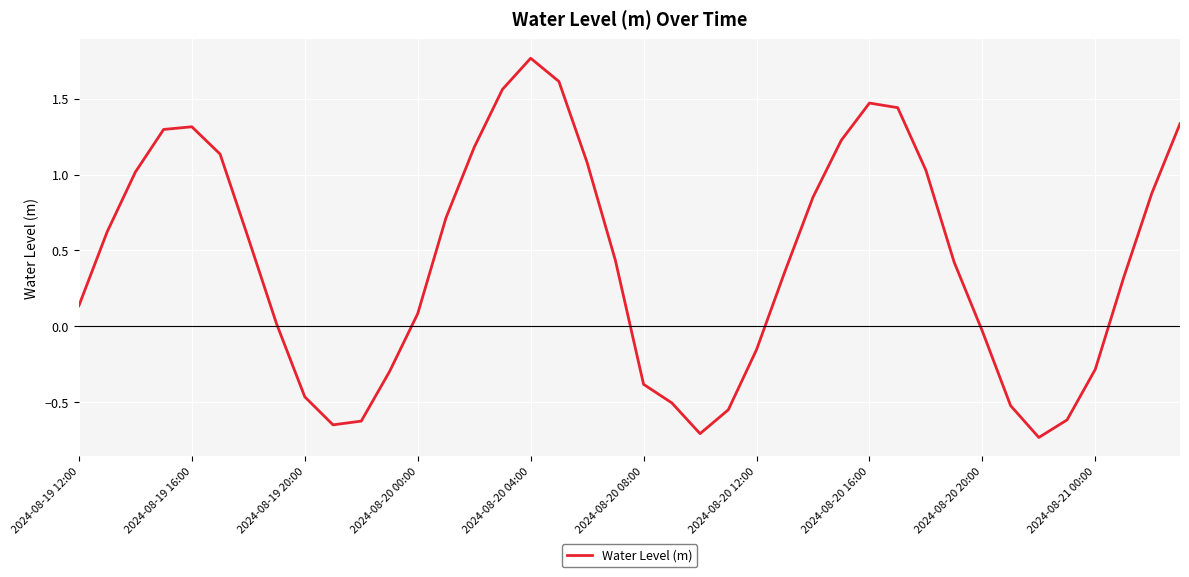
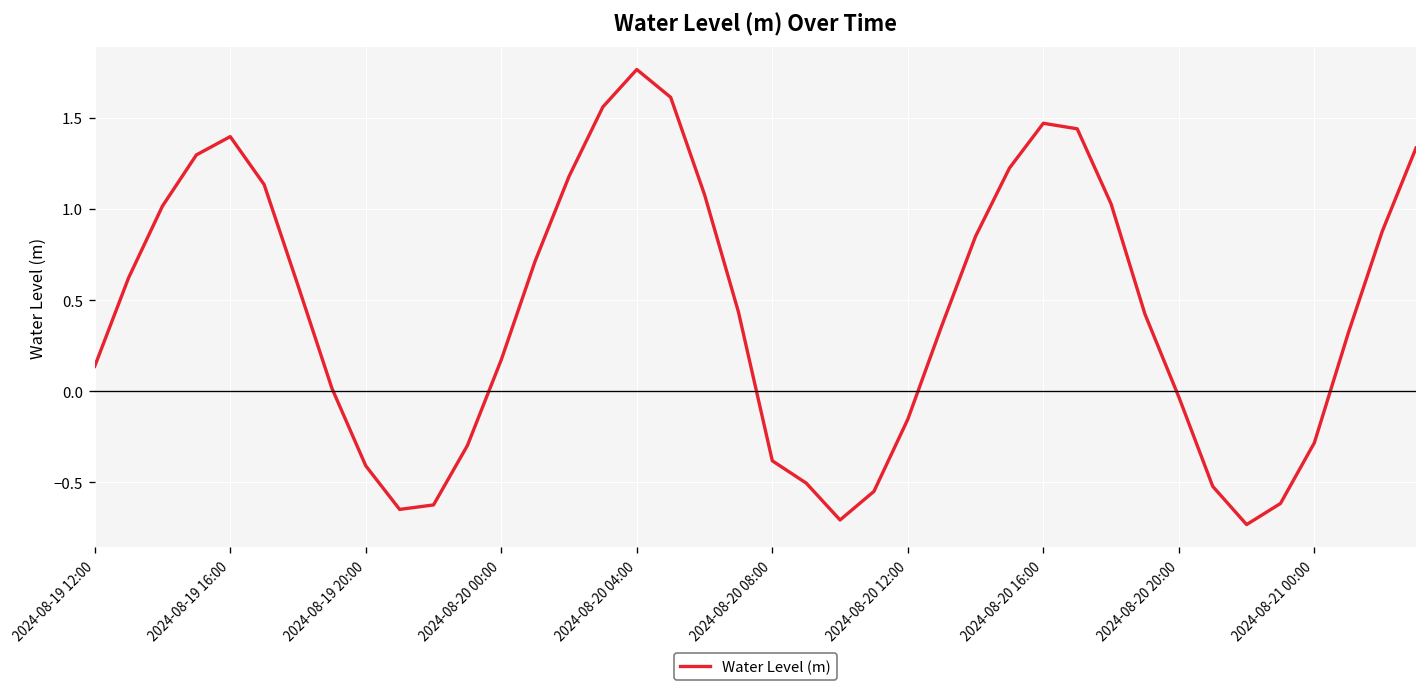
2024-08-19 16:00: 1.31 -> 1.40
2024-08-19 20:00: -0.46 -> -0.41
2024-08-20 00:00: 0.08 -> 0.17
